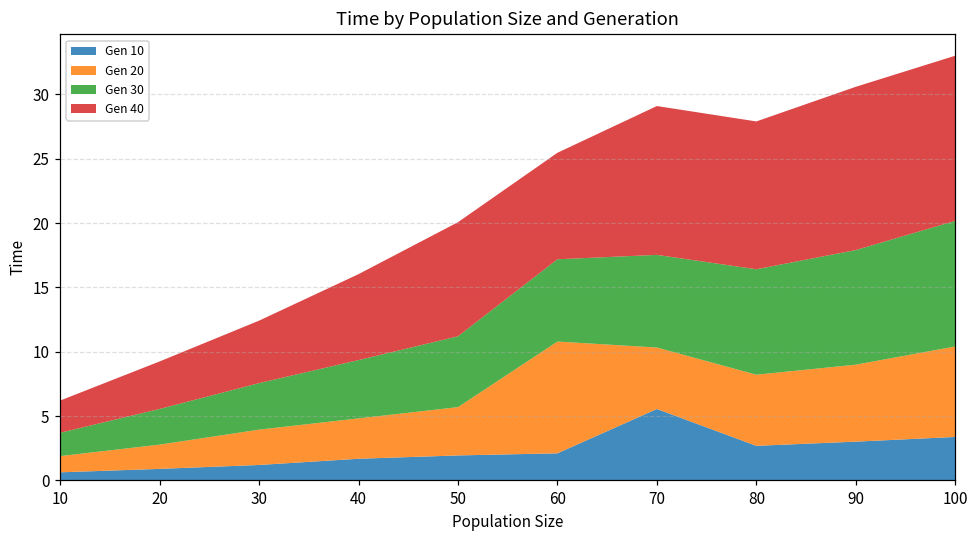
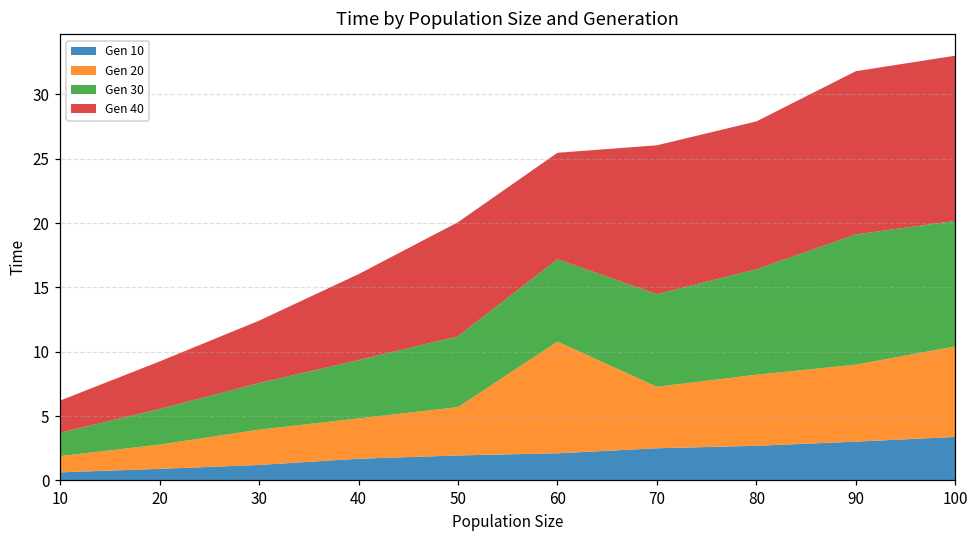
Gen 10, 70: 5.5 -> 2.5
Gen 30, 90: 8.9 -> 10.1
